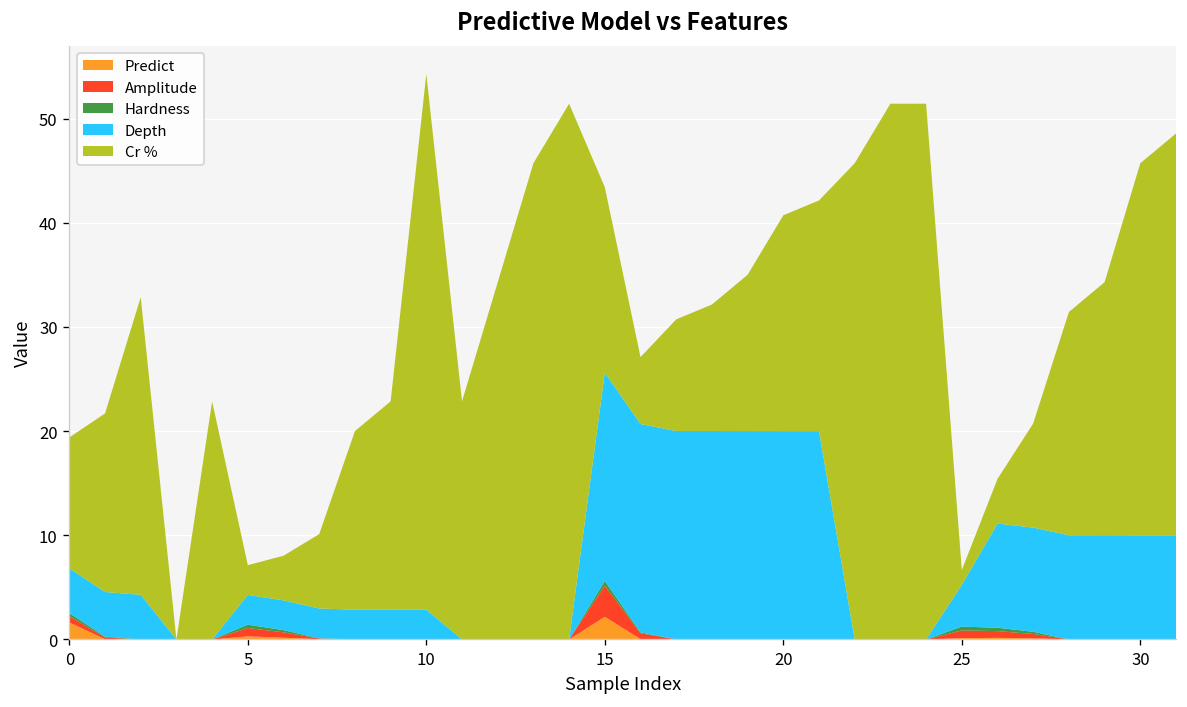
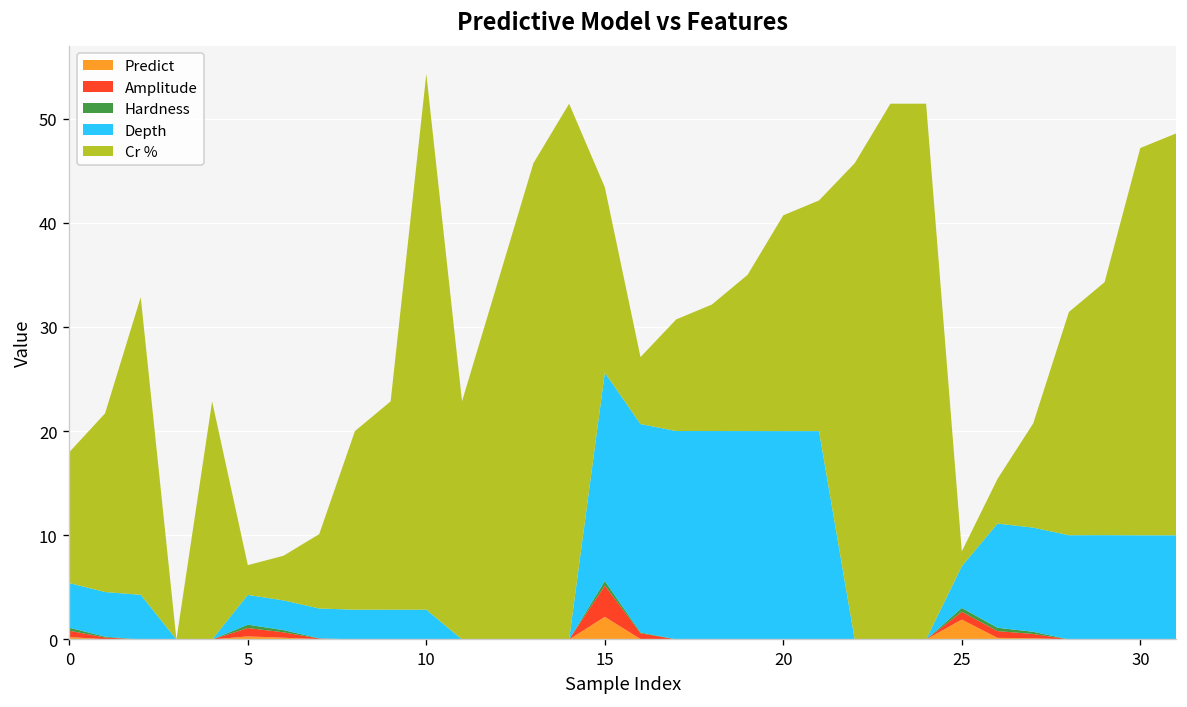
Predict, 0: 2 -> 0
Predict, 25: 0 -> 2
Cr %, 30: 36 -> 37
